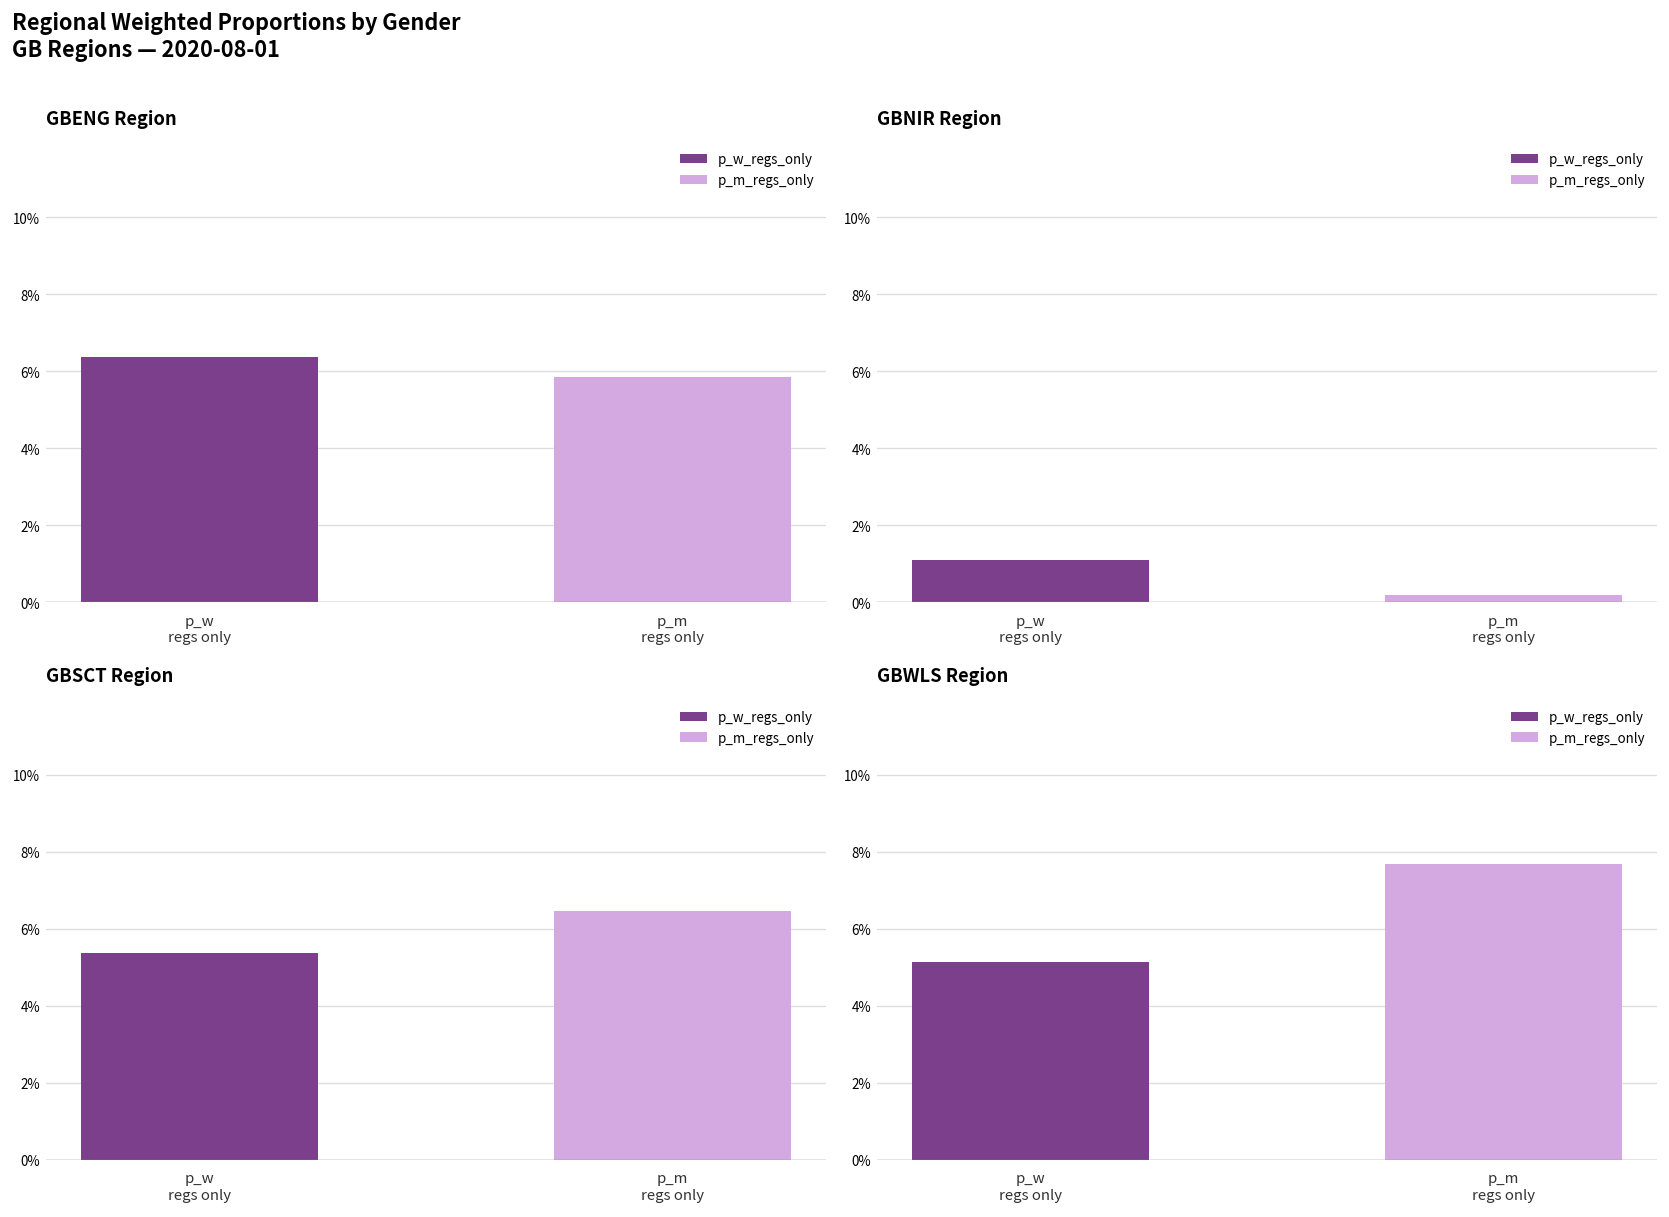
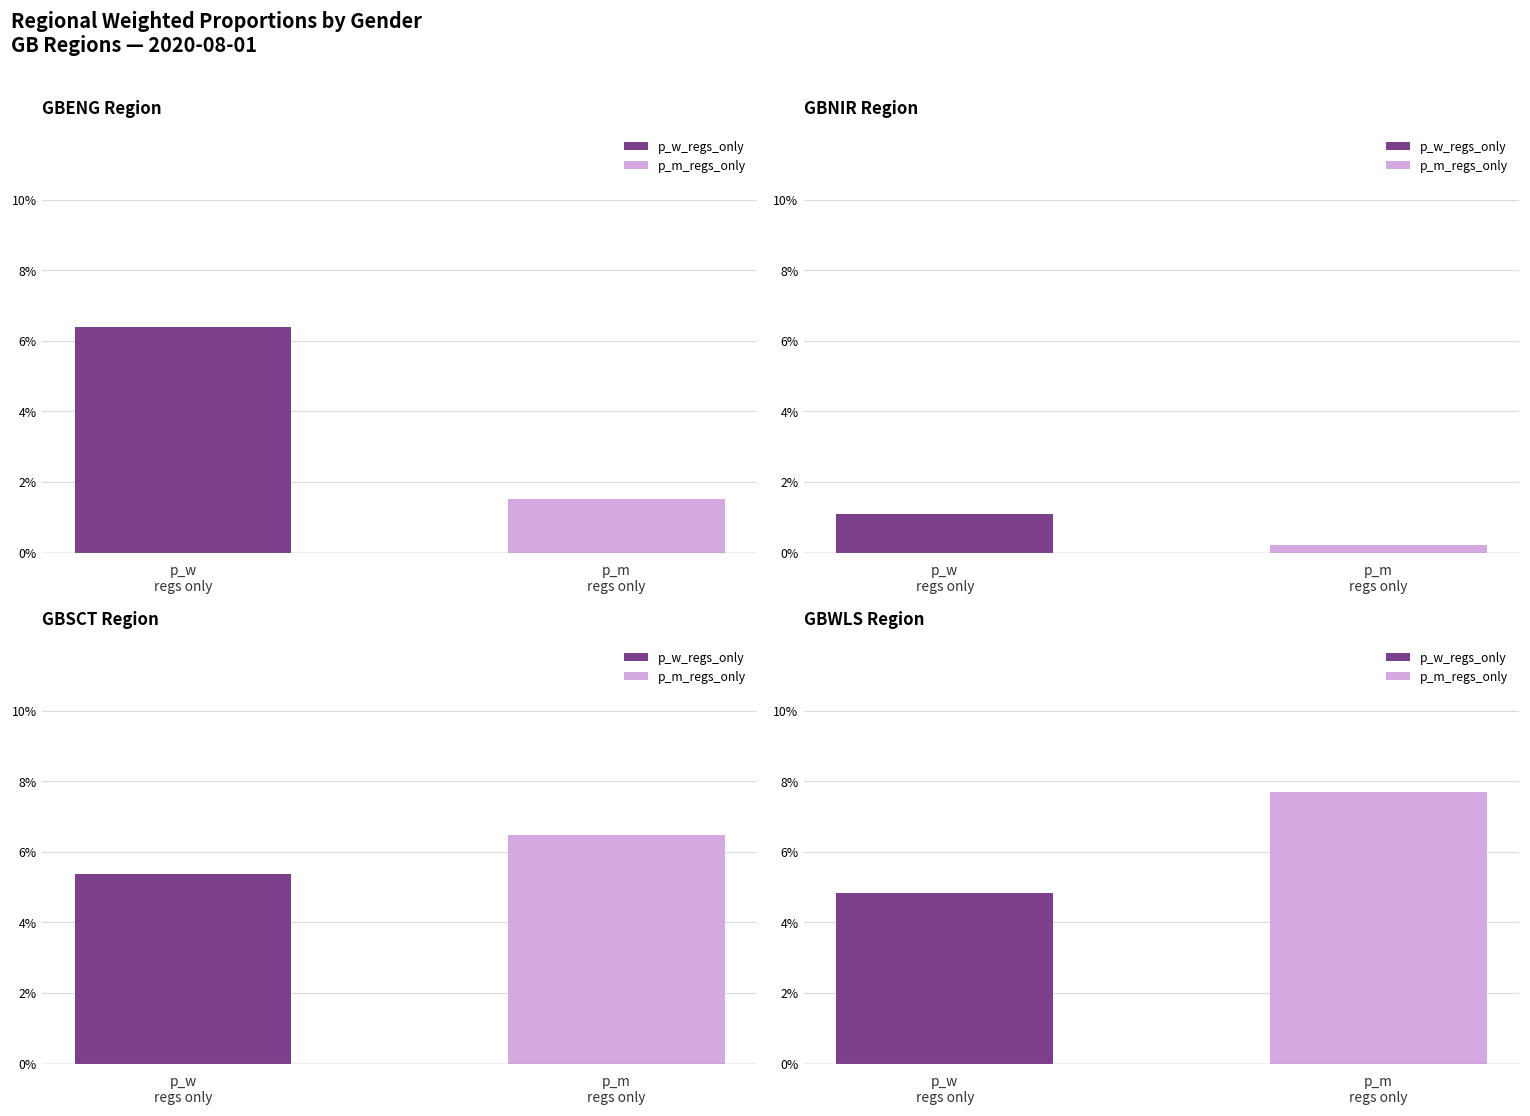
GBENG Region, p_m regs only: 5.9% -> 1.5%
GBWLS Region, p_w regs only: 5.1% -> 4.8%
